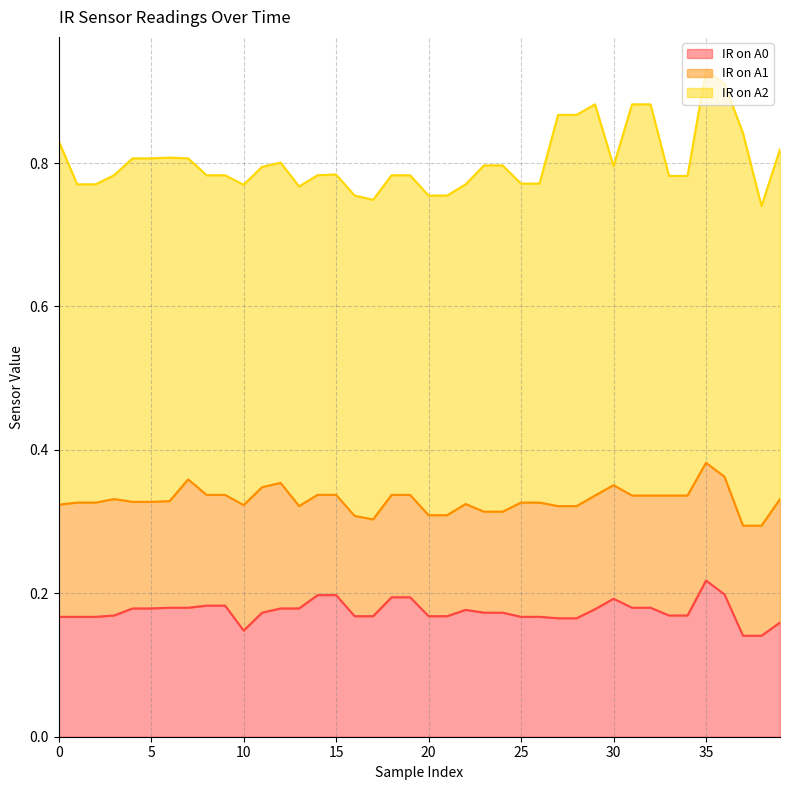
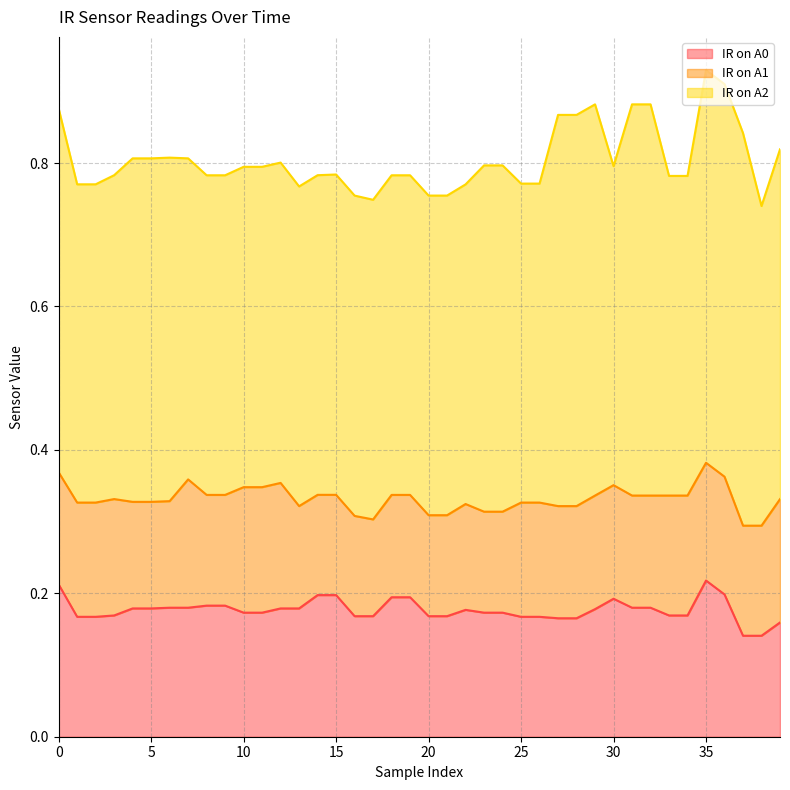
IR on A0, 0: 0.17 -> 0.21
IR on A0, 10: 0.15 -> 0.17
